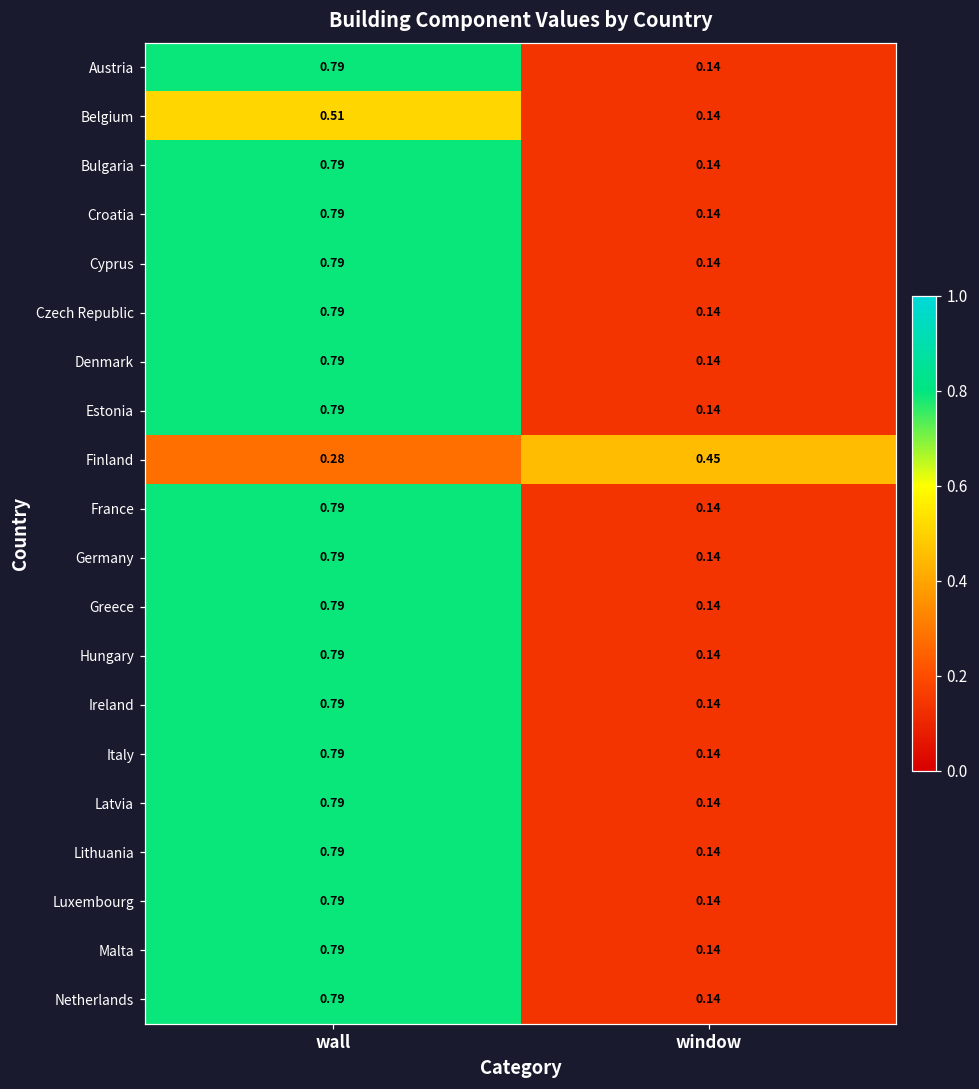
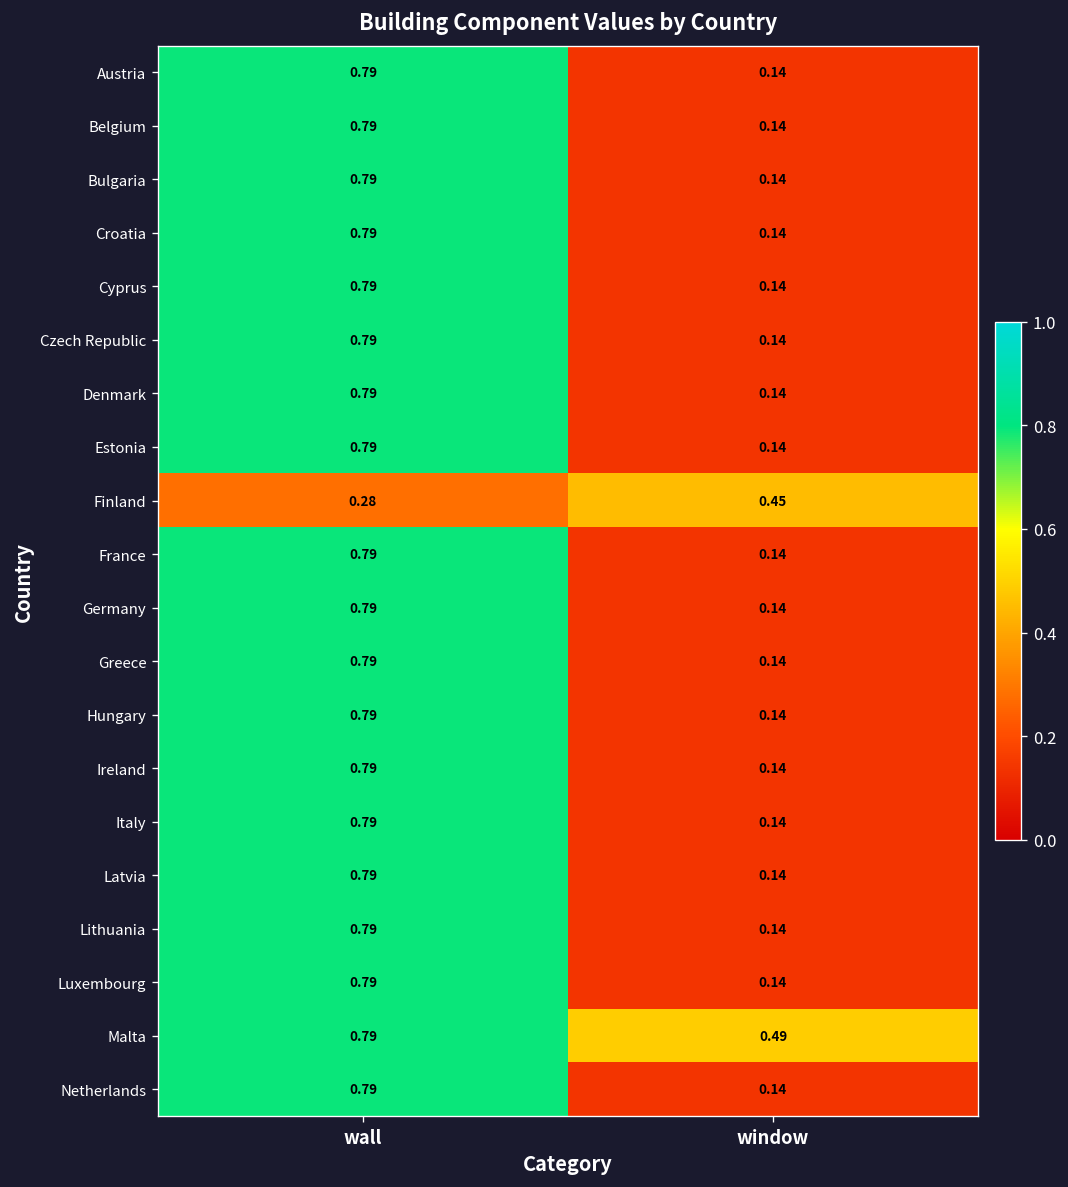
Belgium, wall: 0.51 -> 0.79
Malta, window: 0.14 -> 0.49
